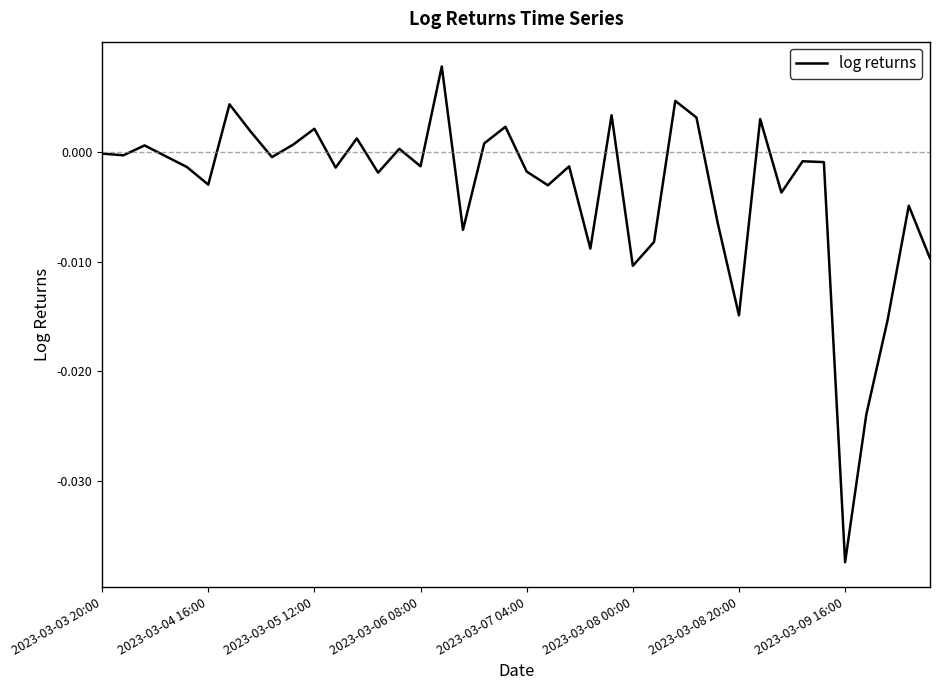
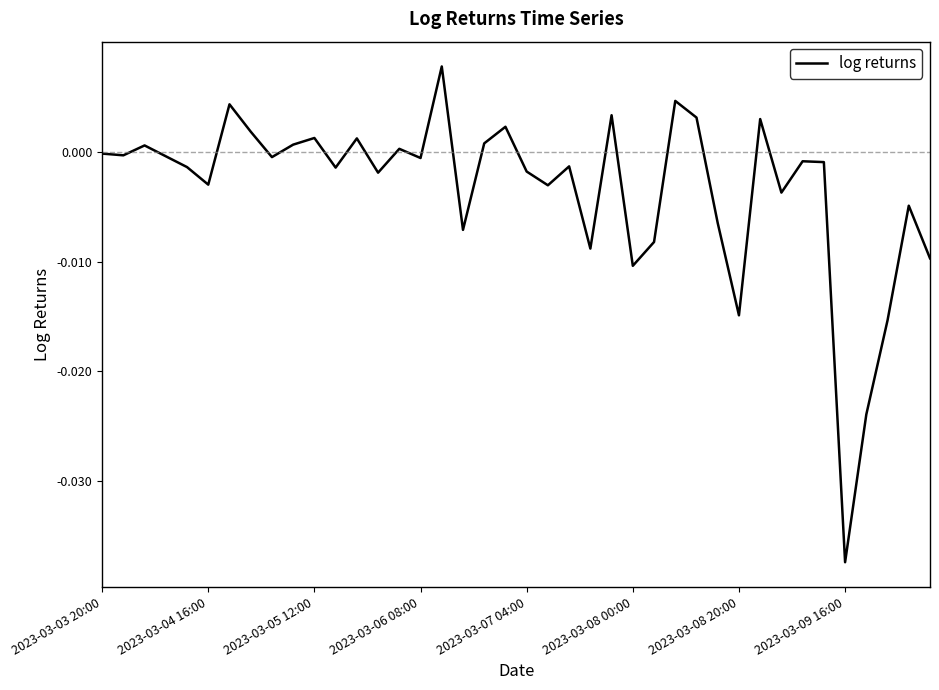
2023-03-05 12:00: 0.0021 -> 0.0012
2023-03-06 08:00: -0.0013 -> -0.0006
